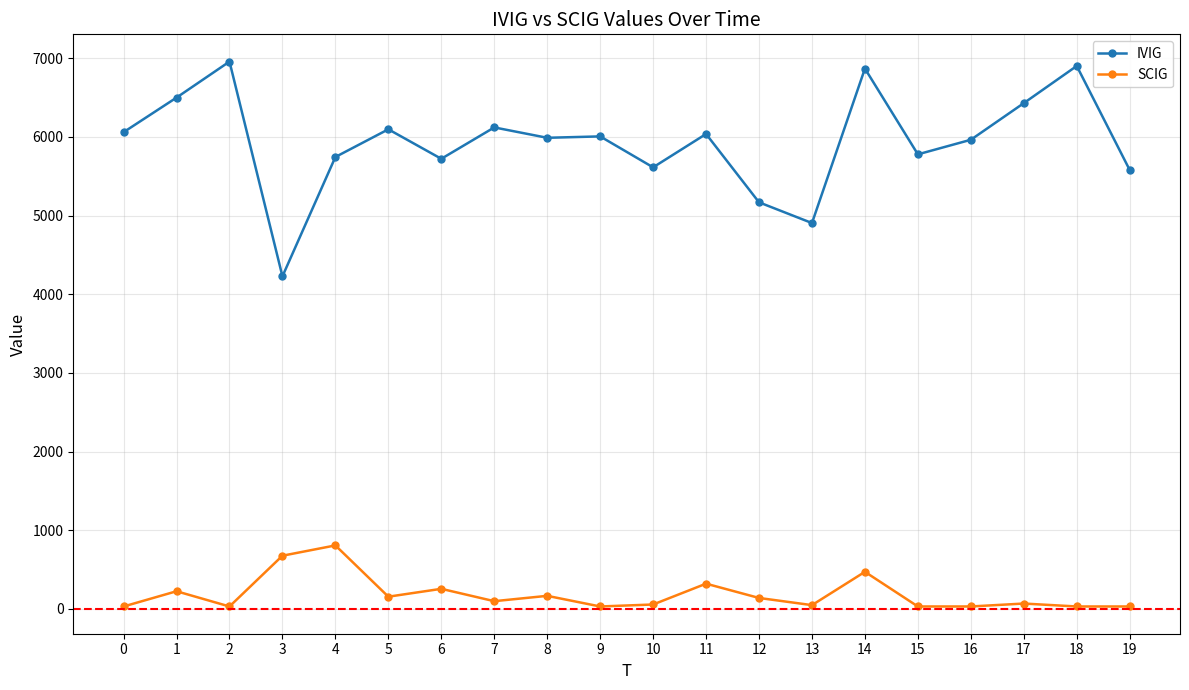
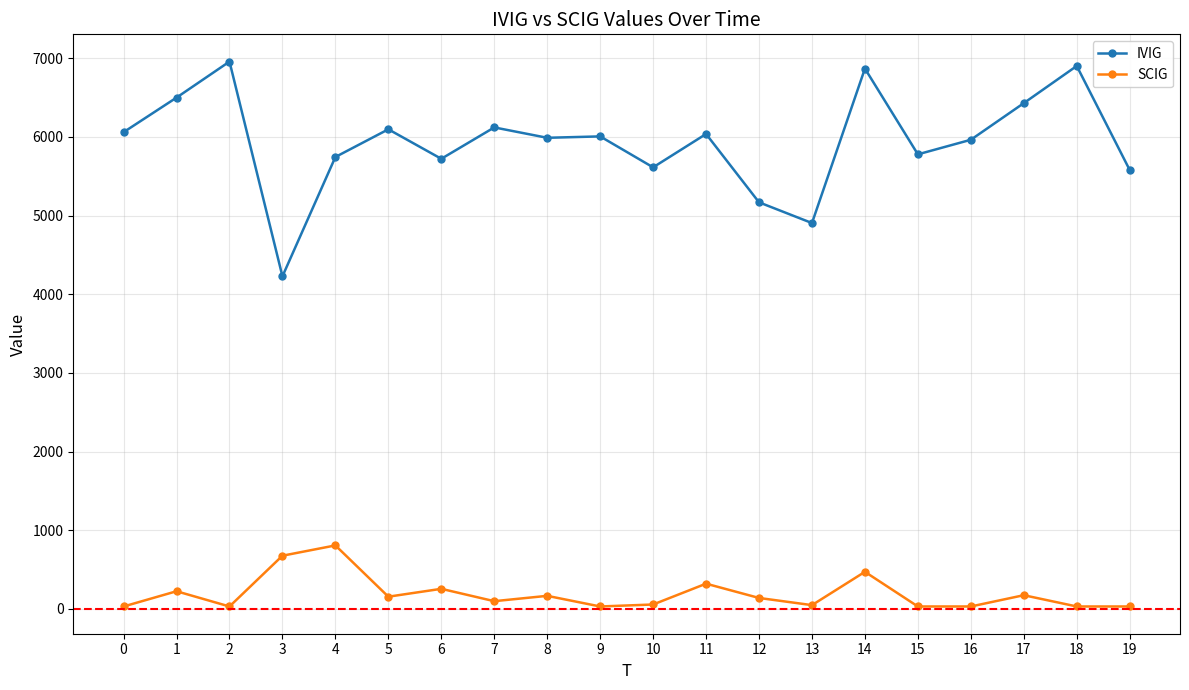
SCIG, 17: 100 -> 200
